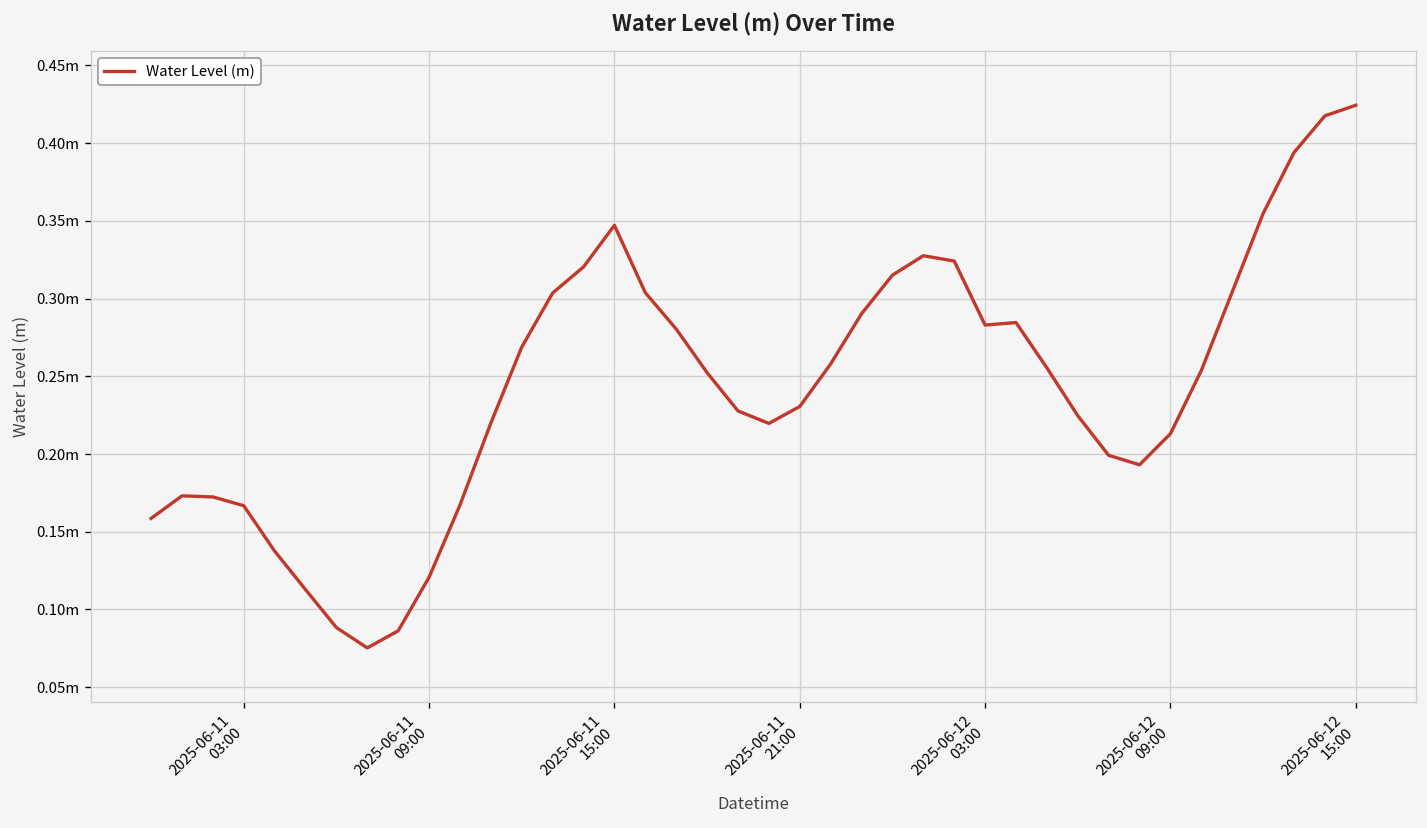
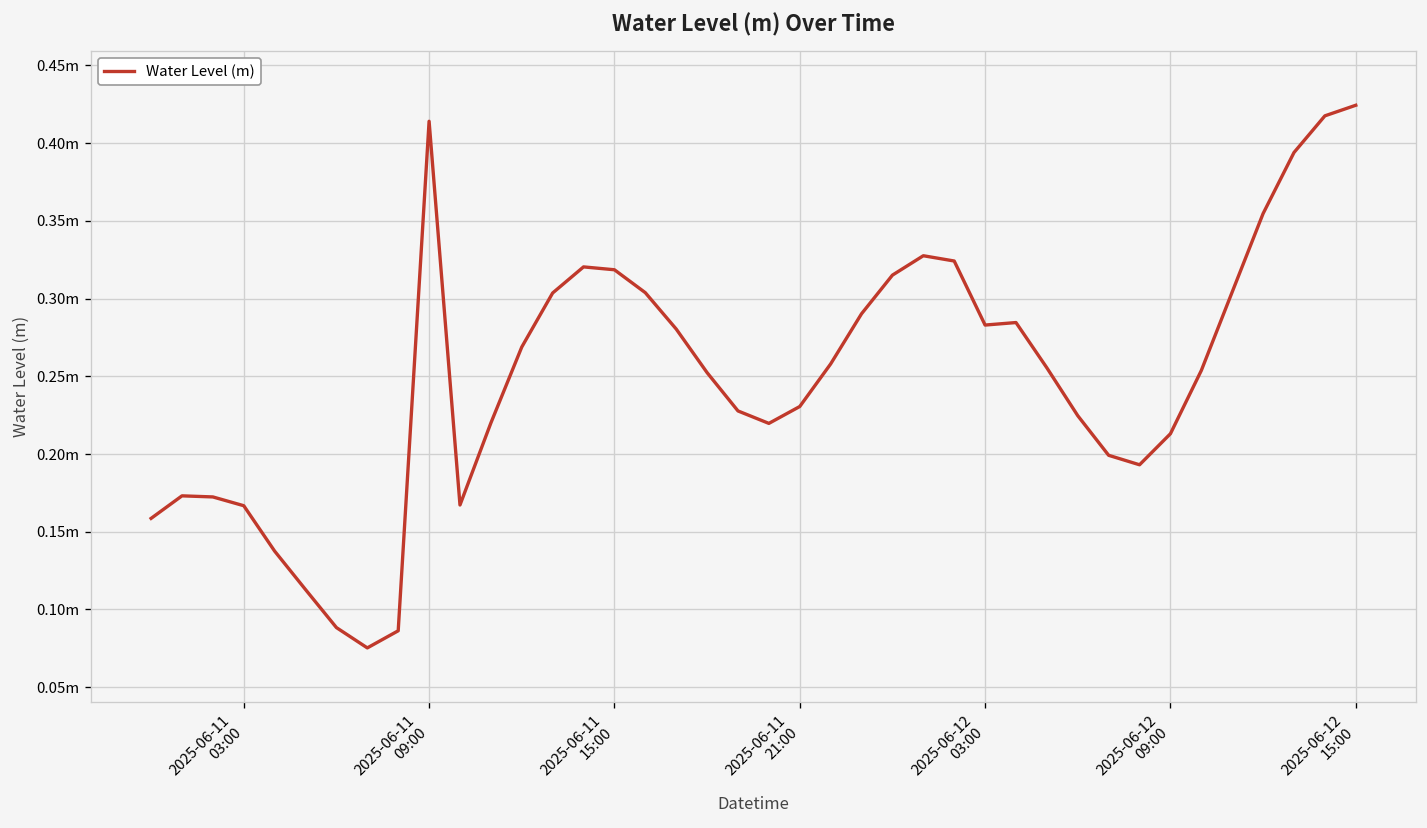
2025-06-11 09:00: 0.121m -> 0.414m
2025-06-11 15:00: 0.347m -> 0.319m
